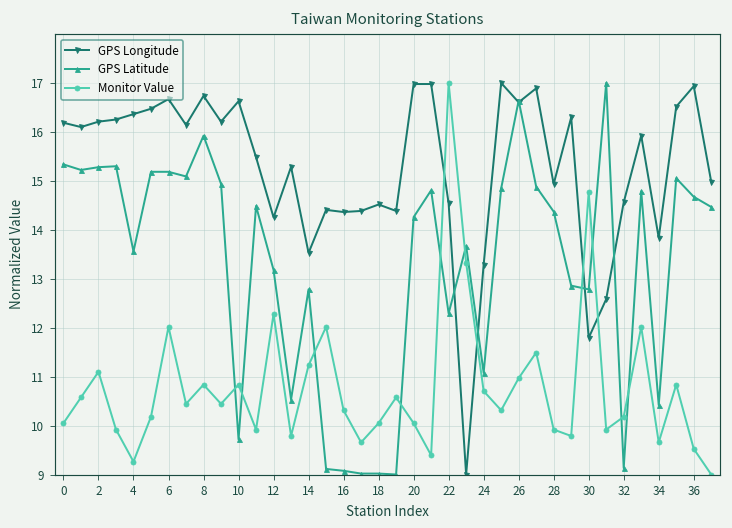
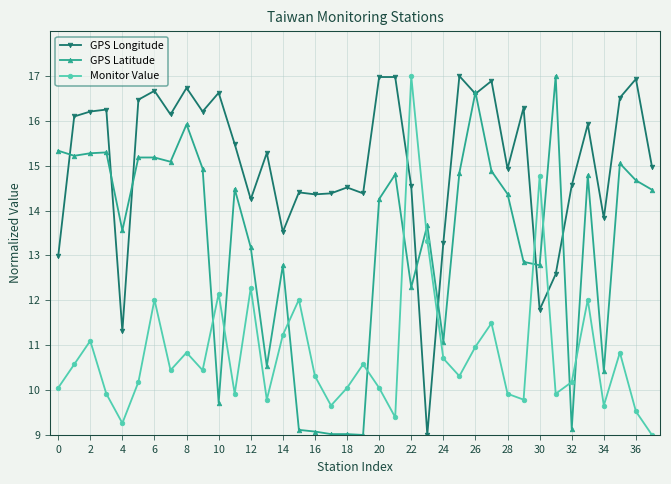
GPS Longitude, 0: 16.2 -> 13.0
GPS Longitude, 4: 16.4 -> 11.3
Monitor Value, 10: 10.8 -> 12.1
